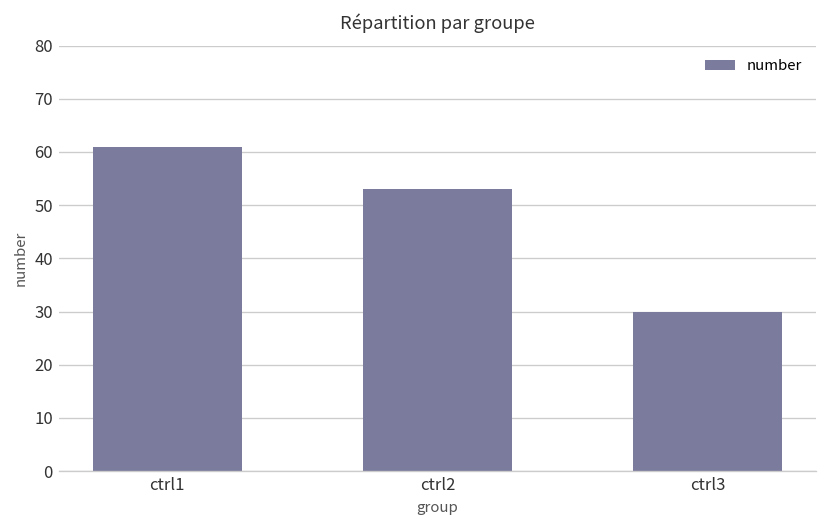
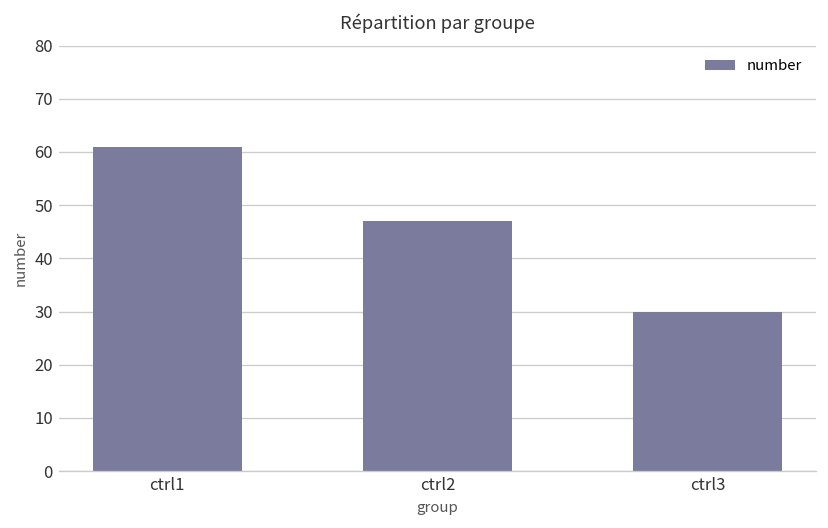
ctrl2: 53 -> 47
